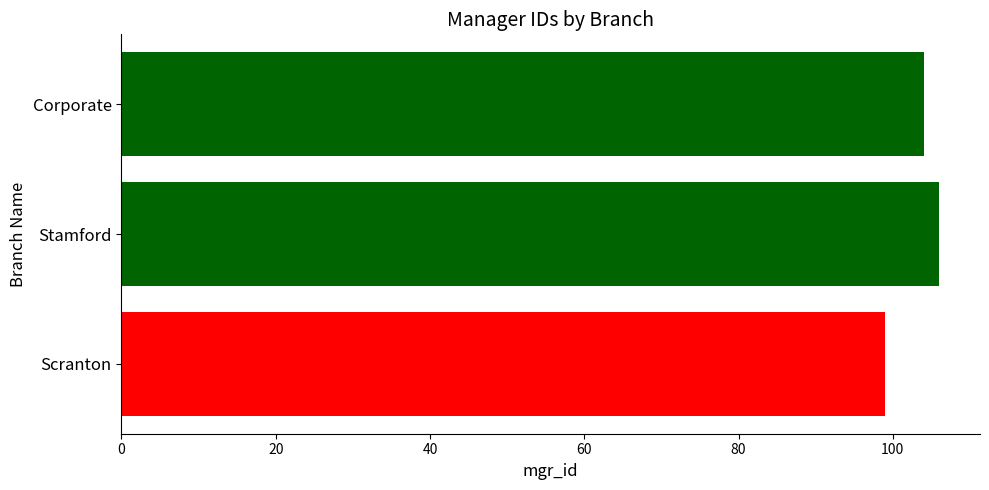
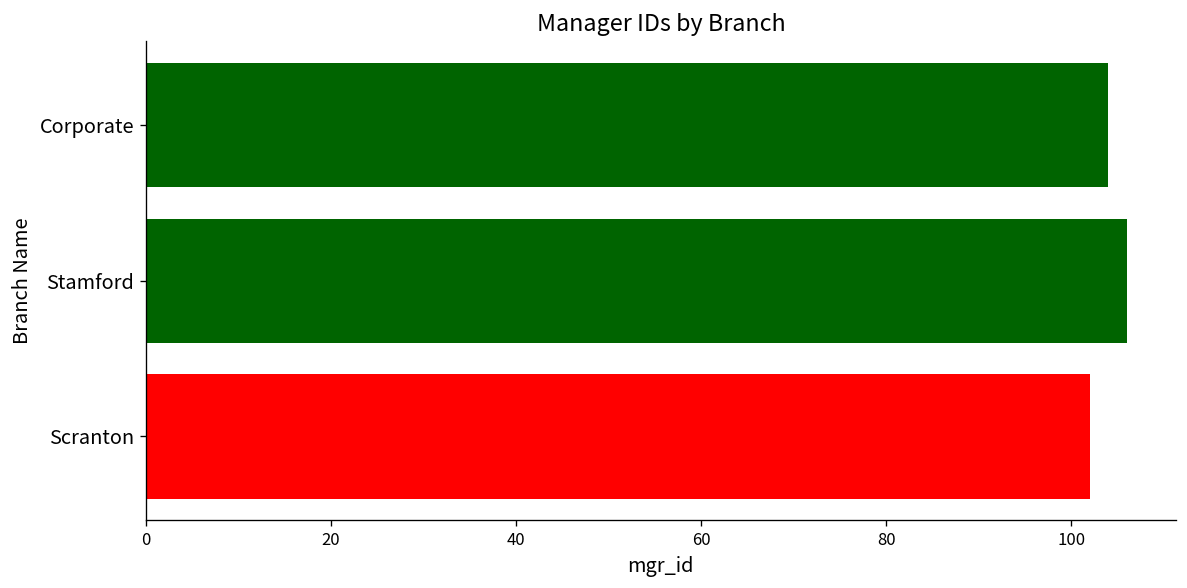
Scranton: 99 -> 102
